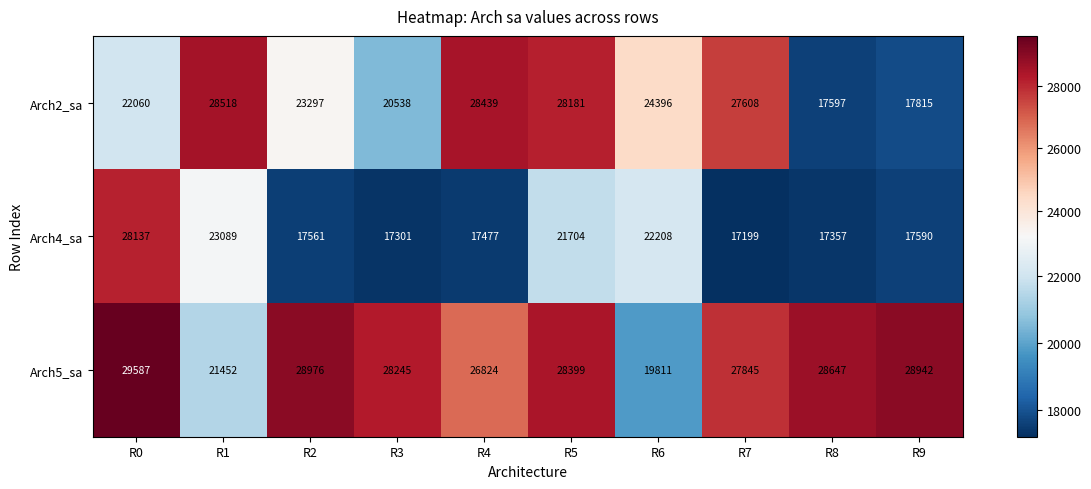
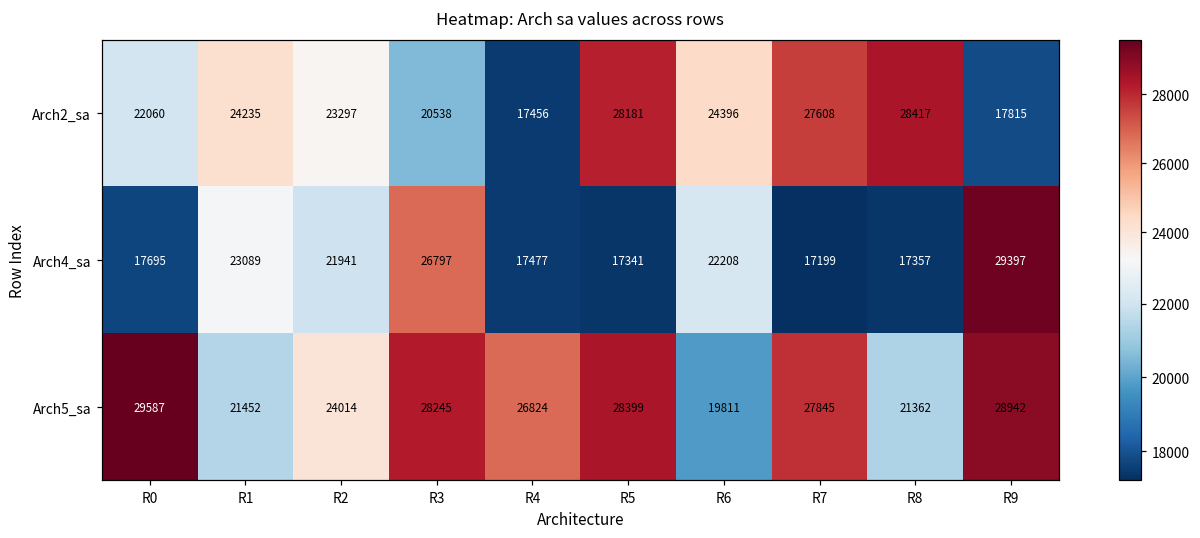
Arch2_sa, R1: 28518 -> 24235
Arch2_sa, R4: 28439 -> 17456
Arch2_sa, R8: 17597 -> 28417
Arch4_sa, R0: 28137 -> 17695
Arch4_sa, R2: 17561 -> 21941
Arch4_sa, R3: 17301 -> 26797
Arch4_sa, R5: 21704 -> 17341
Arch4_sa, R9: 17590 -> 29397
Arch5_sa, R2: 28976 -> 24014
Arch5_sa, R8: 28647 -> 21362
